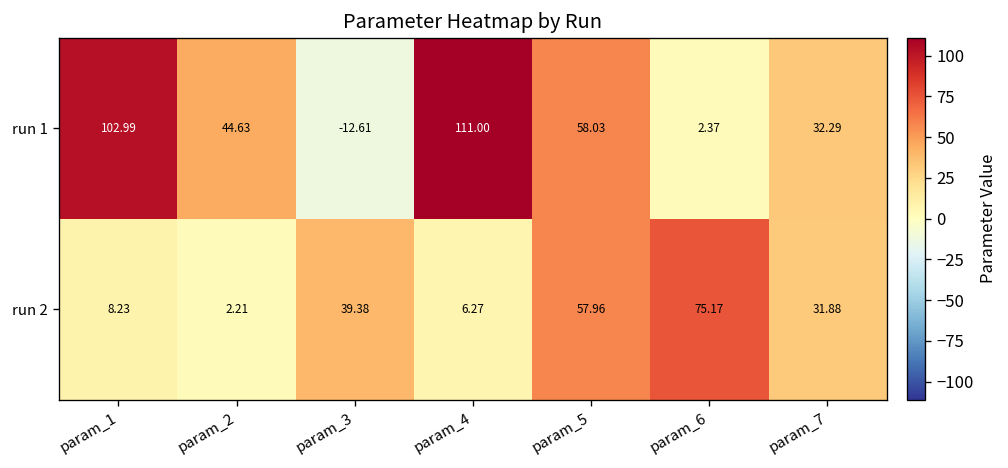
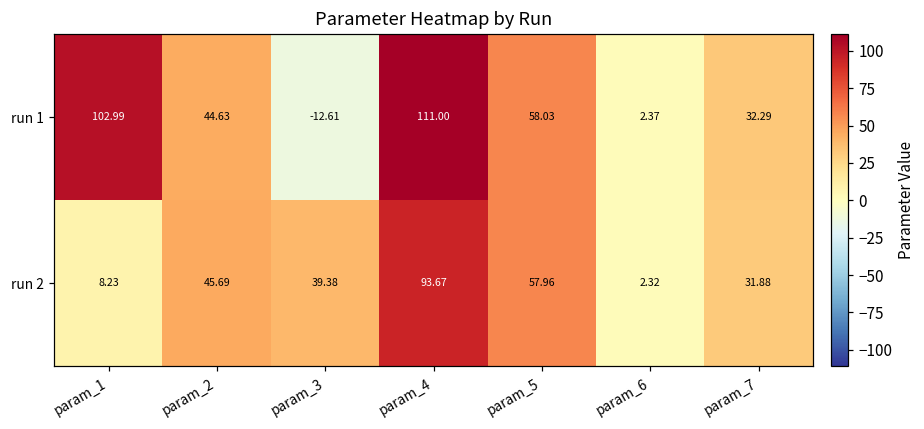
run 2, param_2: 2.21 -> 45.69
run 2, param_4: 6.27 -> 93.67
run 2, param_6: 75.17 -> 2.32
